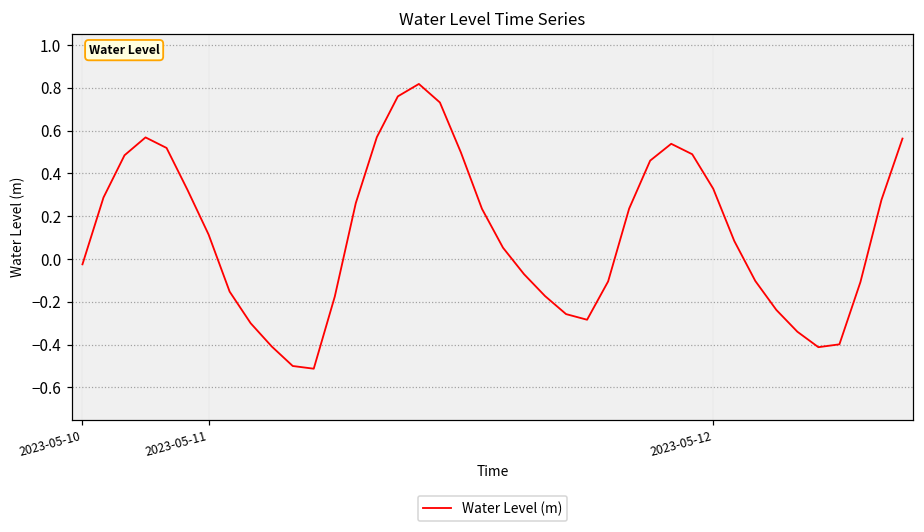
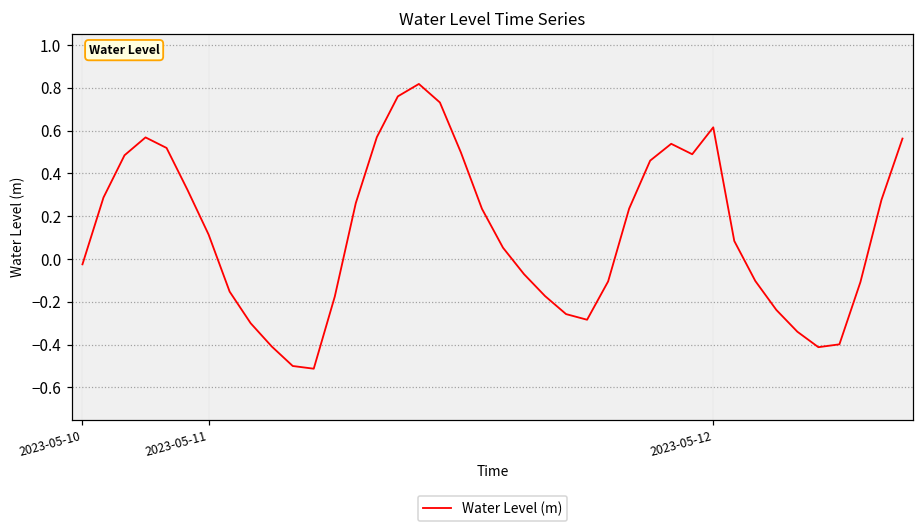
2023-05-12: 0.33 -> 0.62
